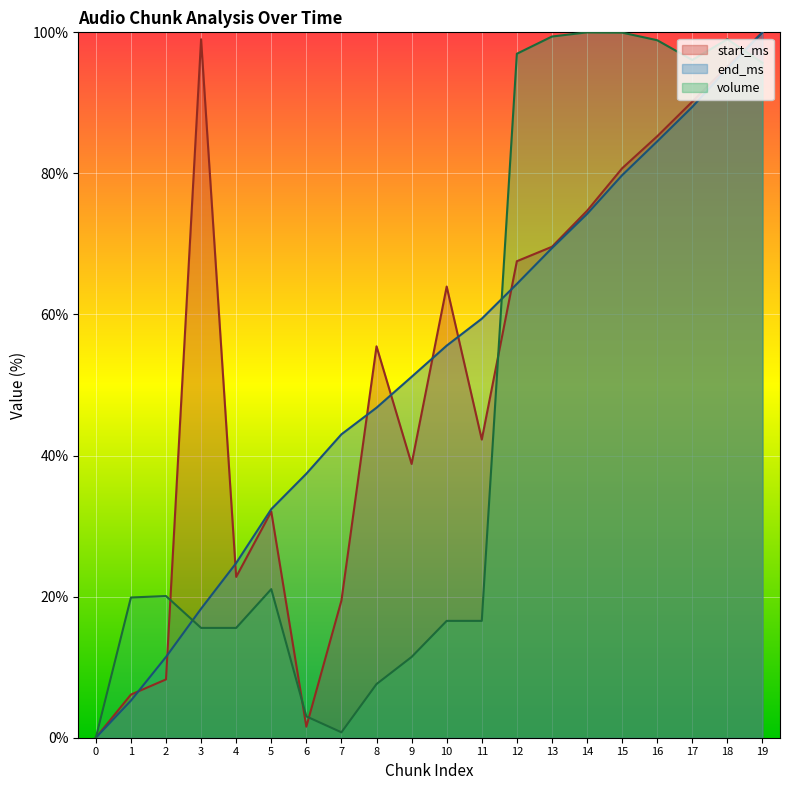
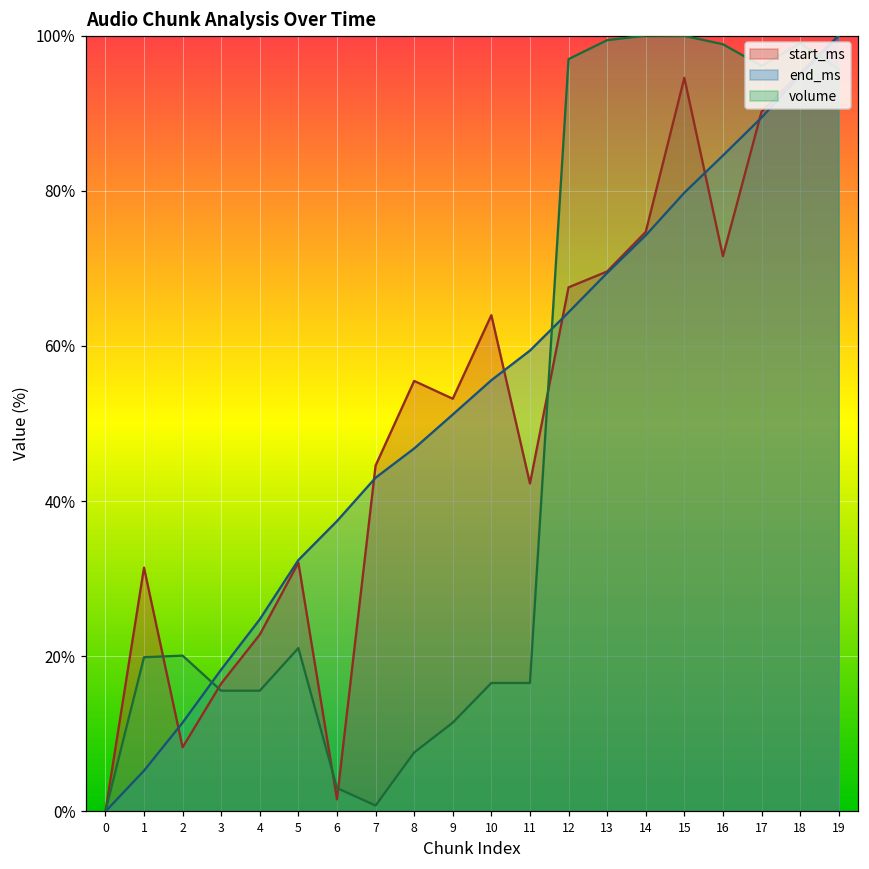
start_ms, 1: 6% -> 31%
start_ms, 3: 99% -> 16%
start_ms, 7: 19% -> 45%
start_ms, 9: 39% -> 53%
start_ms, 15: 81% -> 95%
start_ms, 16: 85% -> 72%
